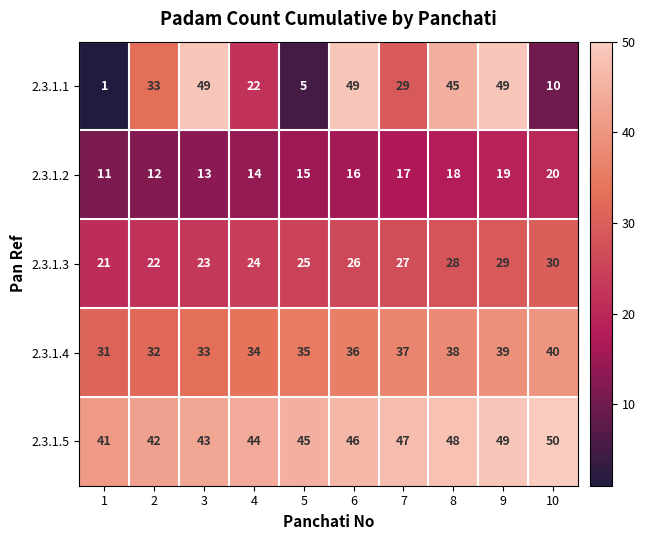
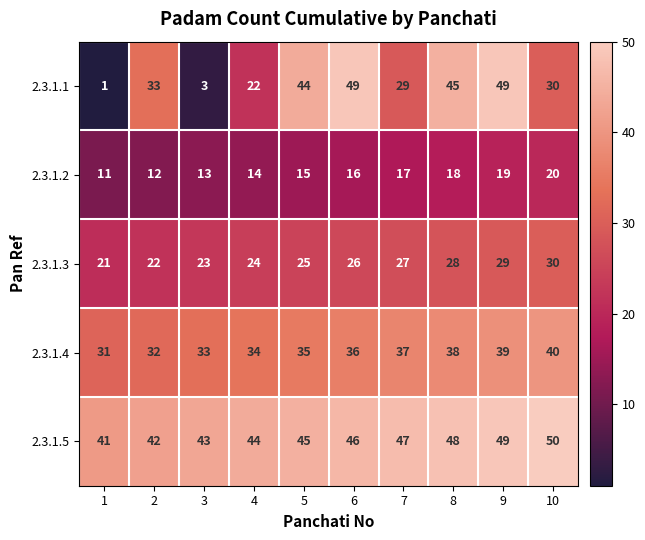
2.3.1.1, 3: 49 -> 3
2.3.1.1, 5: 5 -> 44
2.3.1.1, 10: 10 -> 30
